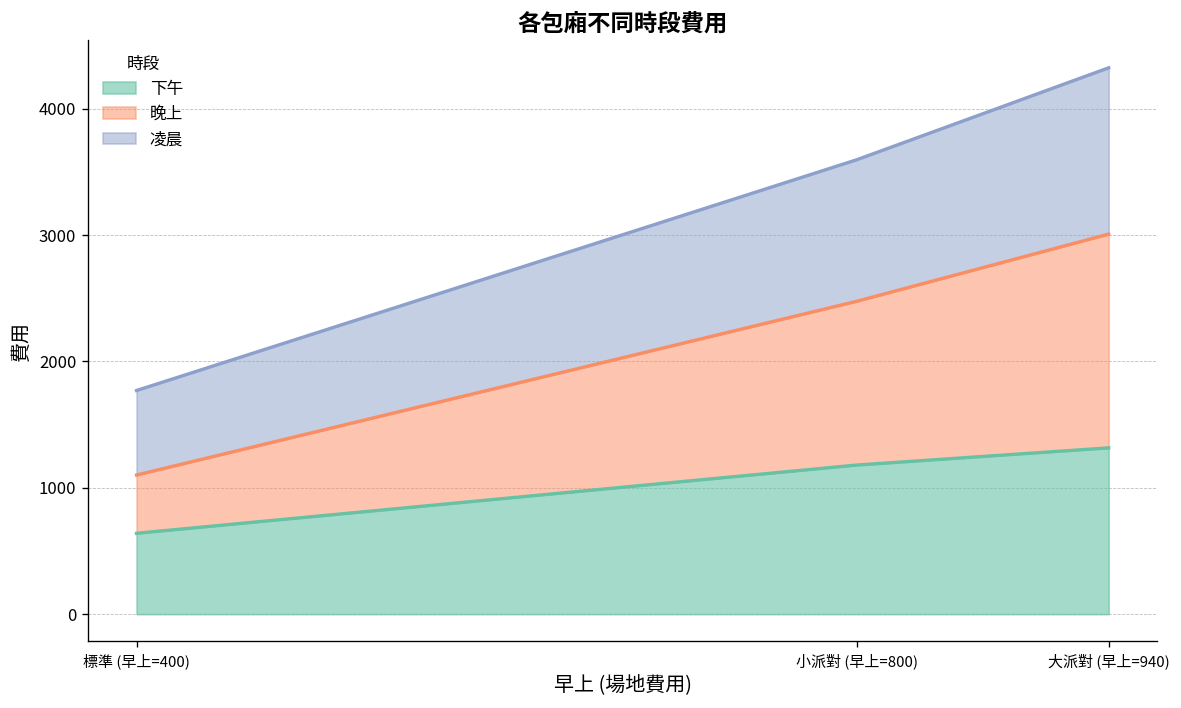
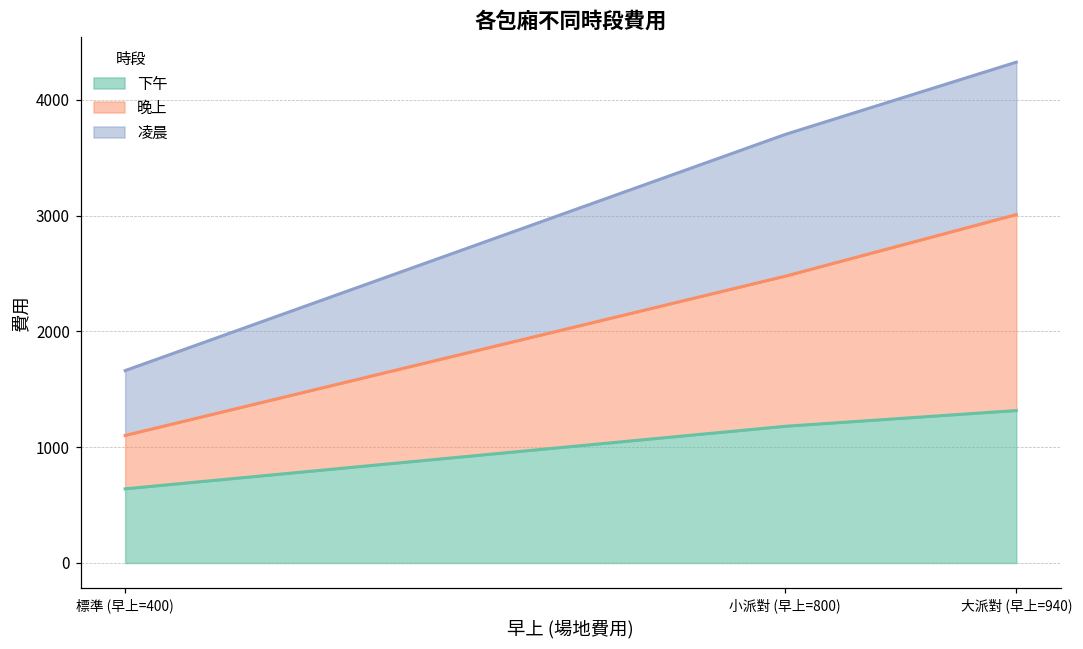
凌晨, 標準 (早上=400): 670 -> 560
凌晨, 小派對 (早上=800): 1120 -> 1220
